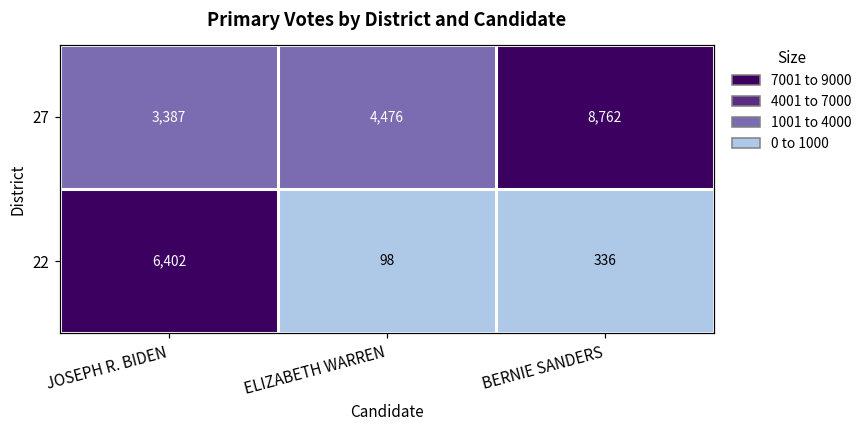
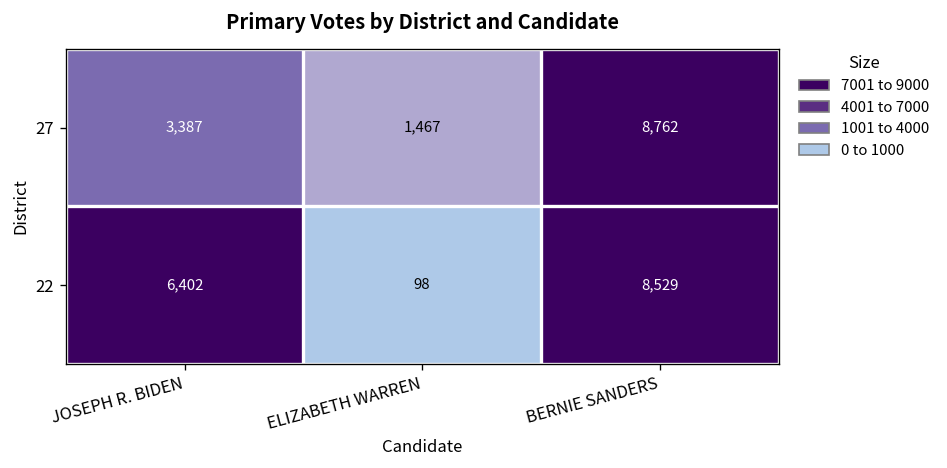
27, ELIZABETH WARREN: 4,476 -> 1,467
22, BERNIE SANDERS: 336 -> 8,529
